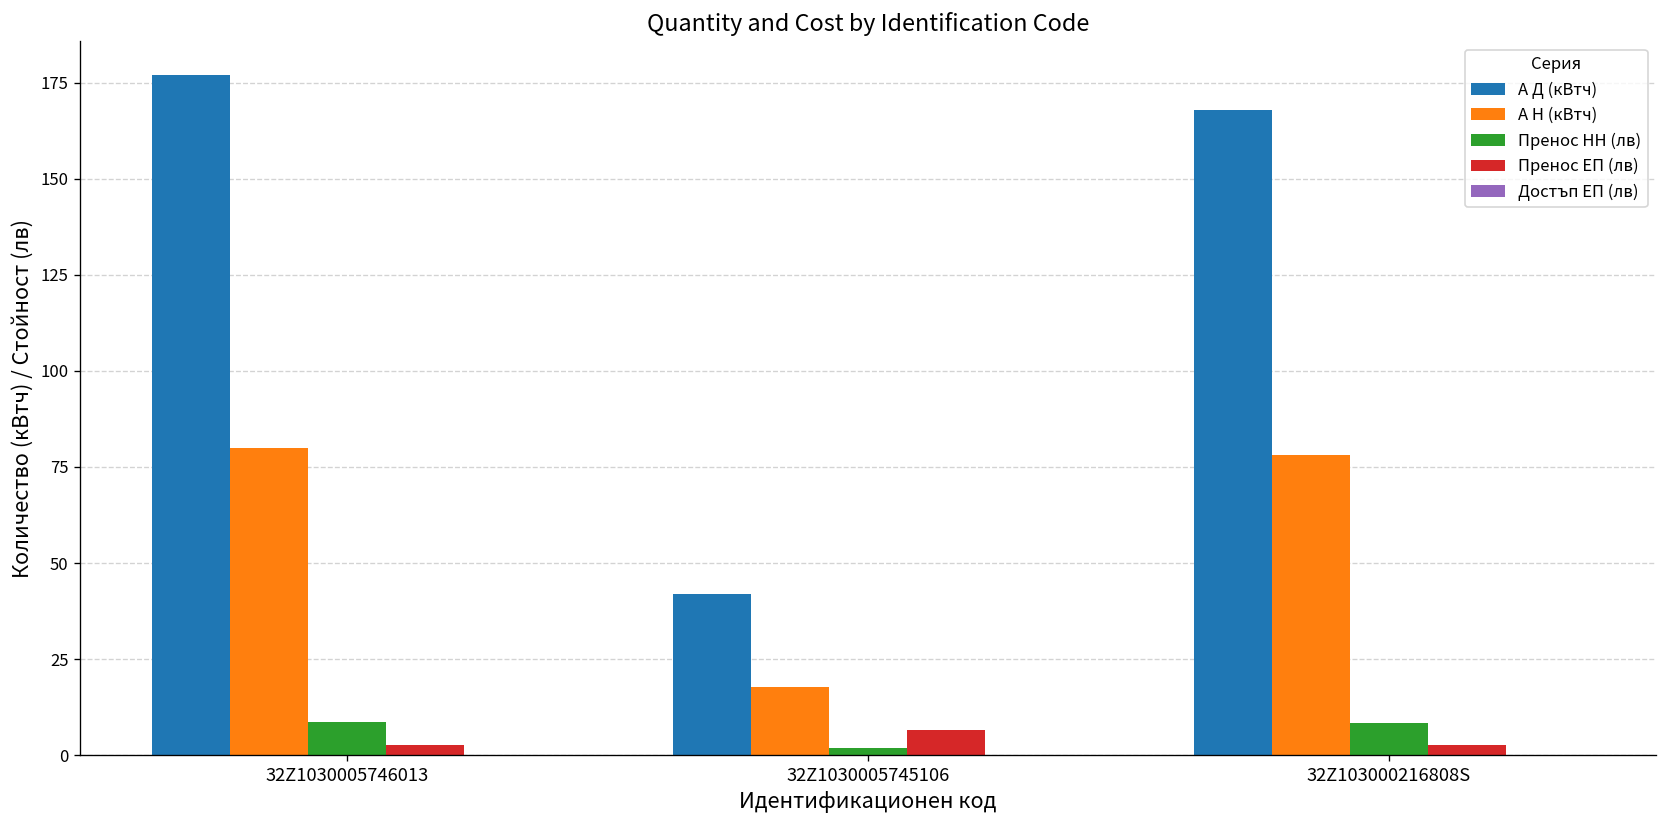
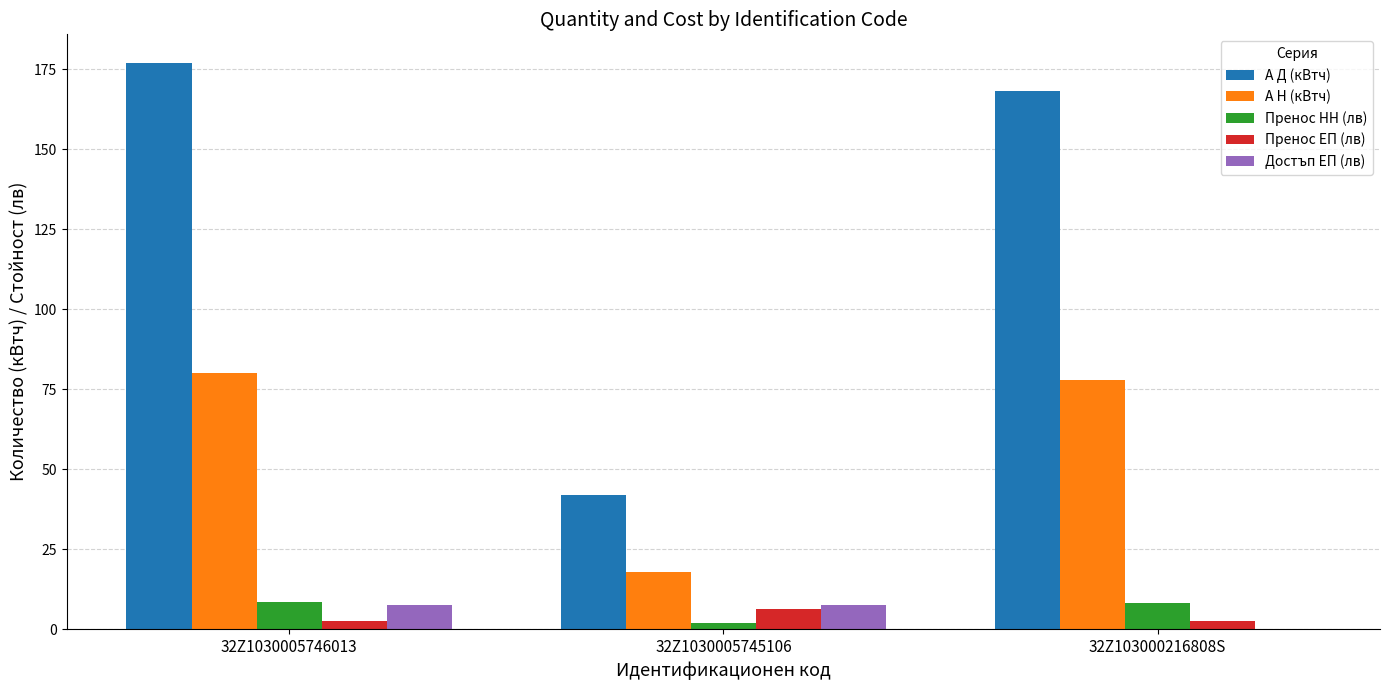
Достъп ЕП (лв), 32Z1030005746013: 0 -> 8
Достъп ЕП (лв), 32Z1030005745106: 0 -> 7
